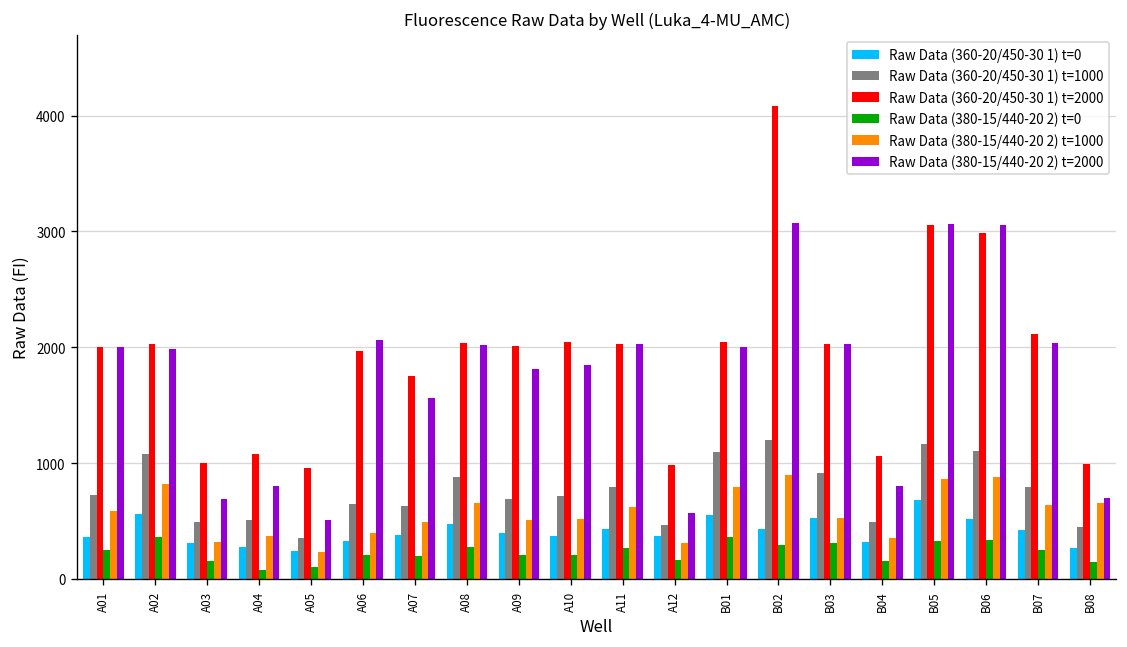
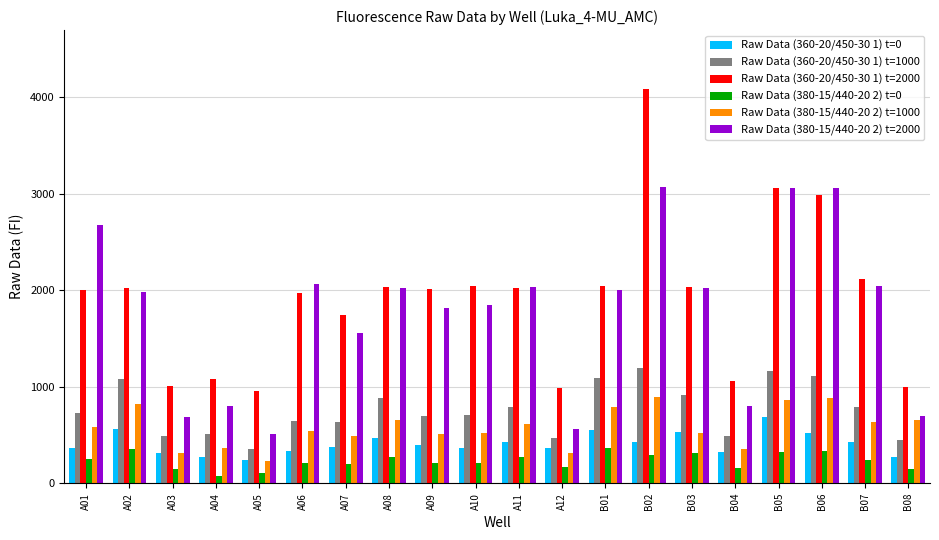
Raw Data (380-15/440-20 2) t=2000, A01: 2000 -> 2700
Raw Data (380-15/440-20 2) t=1000, A06: 400 -> 500
